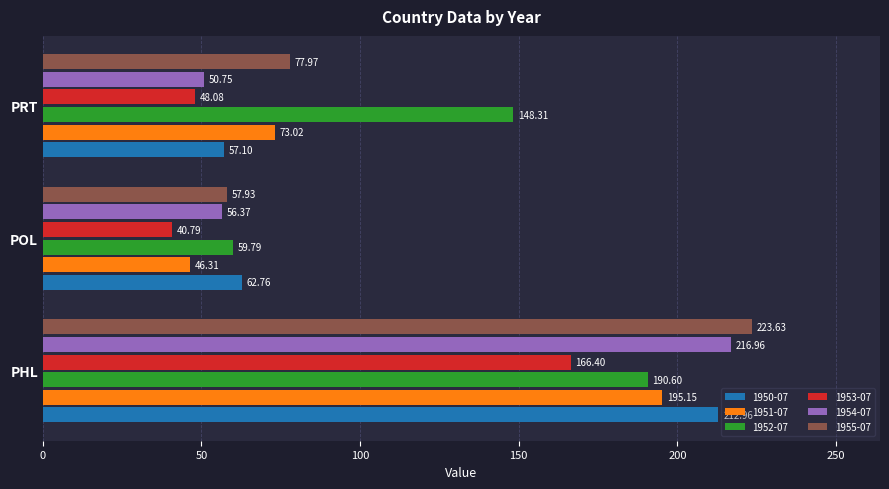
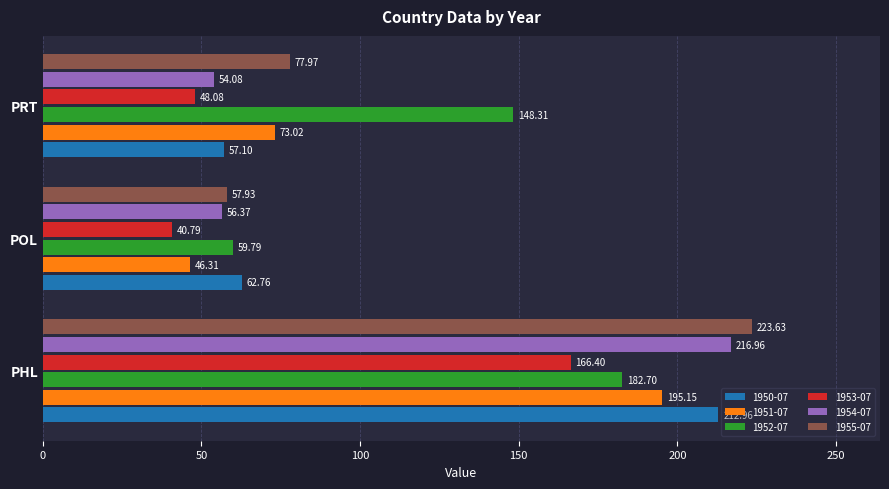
1954-07, PRT: 50.75 -> 54.08
1952-07, PHL: 190.60 -> 182.70
